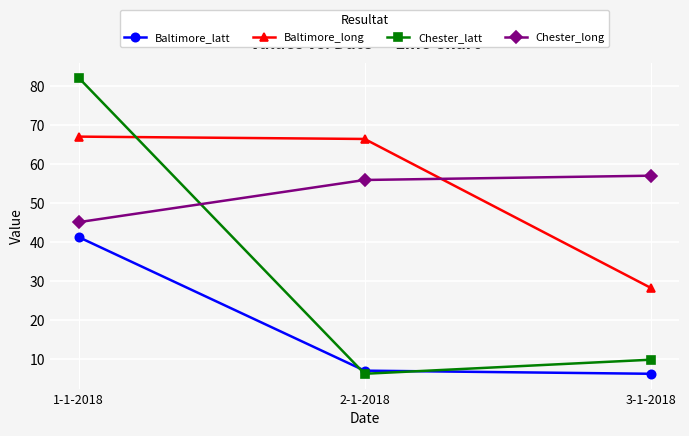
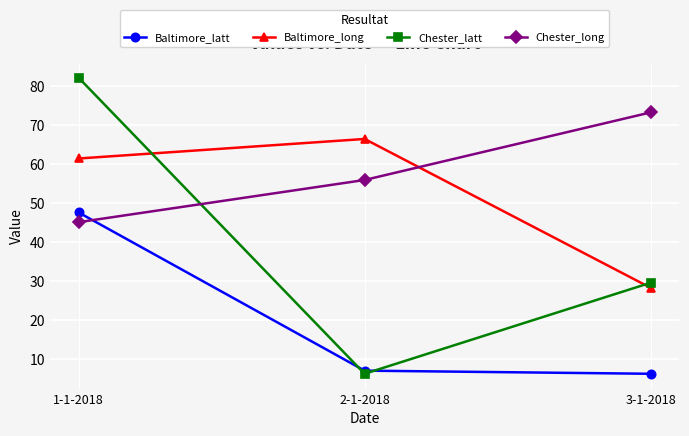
Baltimore_latt, 1-1-2018: 41 -> 48
Baltimore_long, 1-1-2018: 67 -> 61
Chester_latt, 3-1-2018: 10 -> 30
Chester_long, 3-1-2018: 57 -> 73
